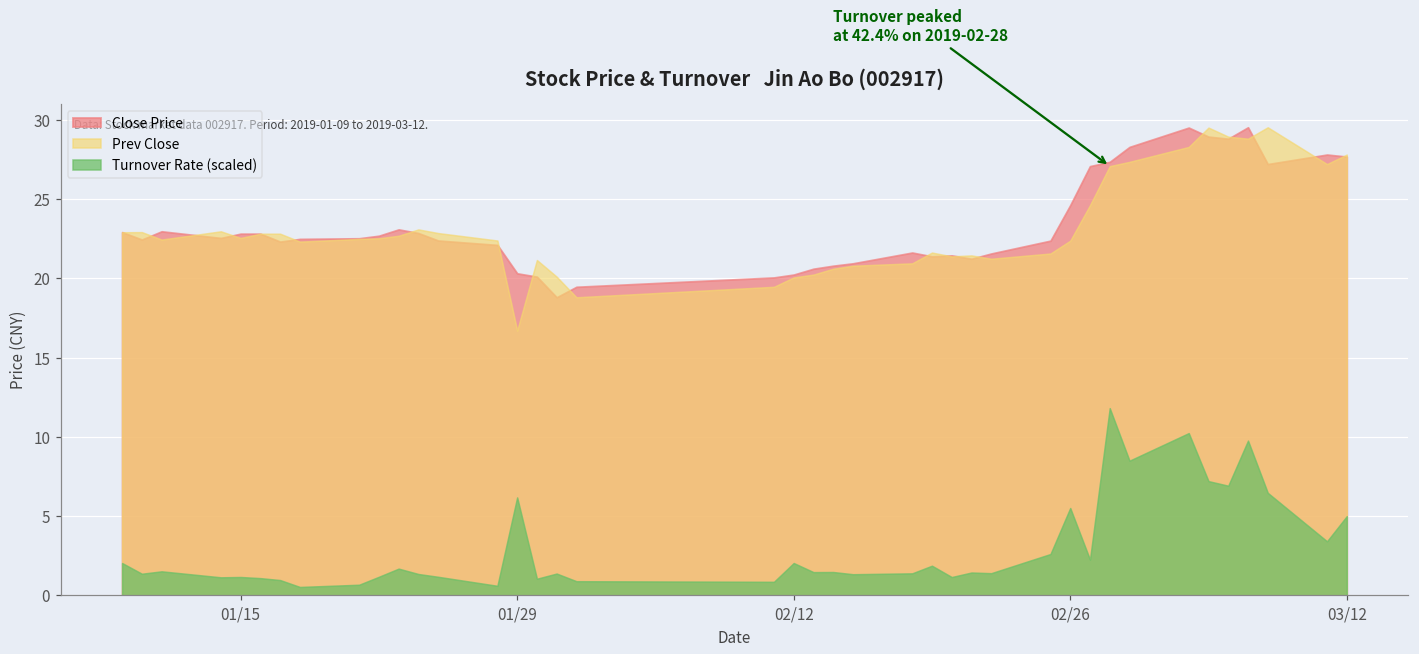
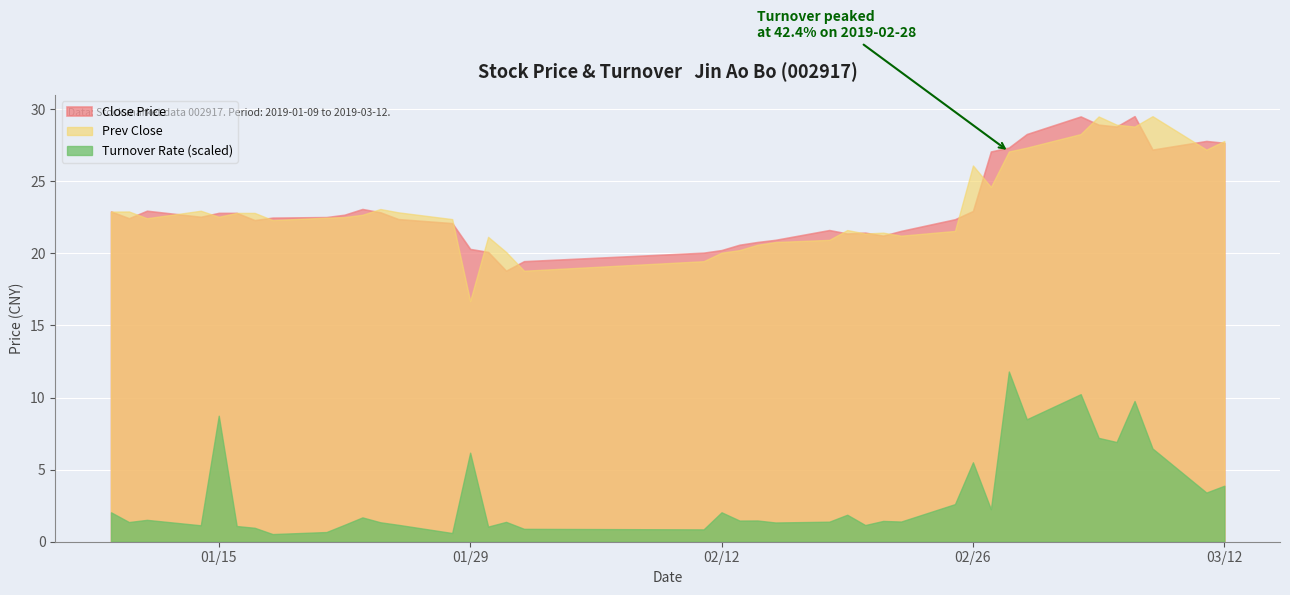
Turnover Rate (scaled), 01/15: 1.2 -> 8.7
Close Price, 02/26: 24.6 -> 22.9
Prev Close, 02/26: 22.4 -> 26.1
Turnover Rate (scaled), 03/12: 5.0 -> 3.9
